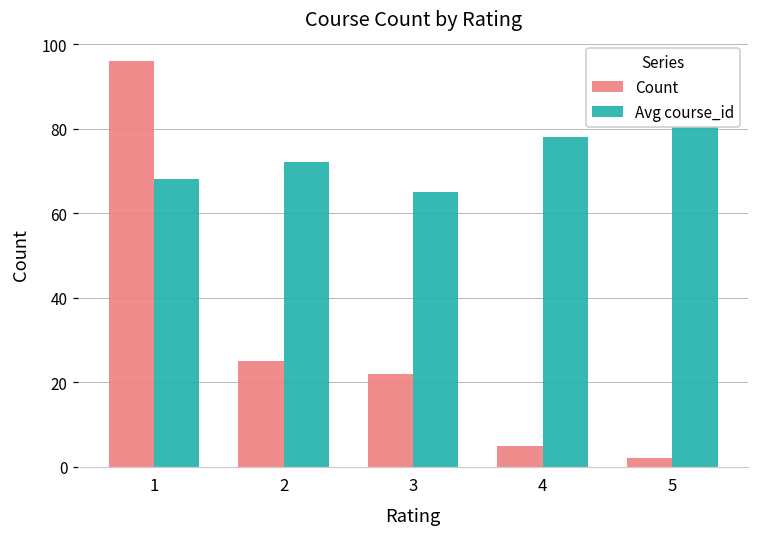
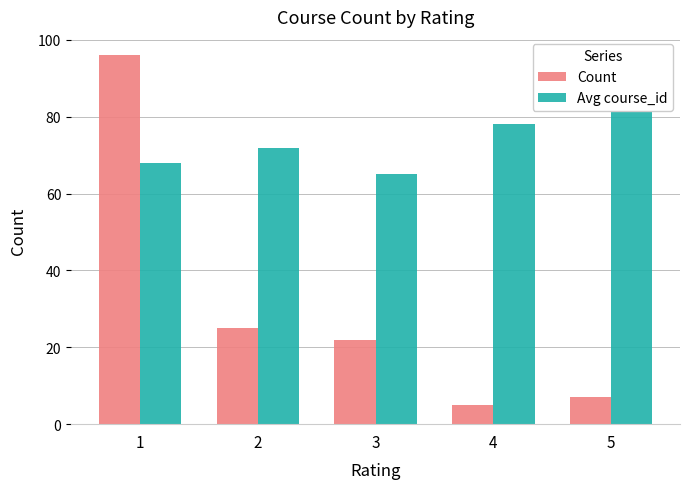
Count, 5: 2 -> 7
